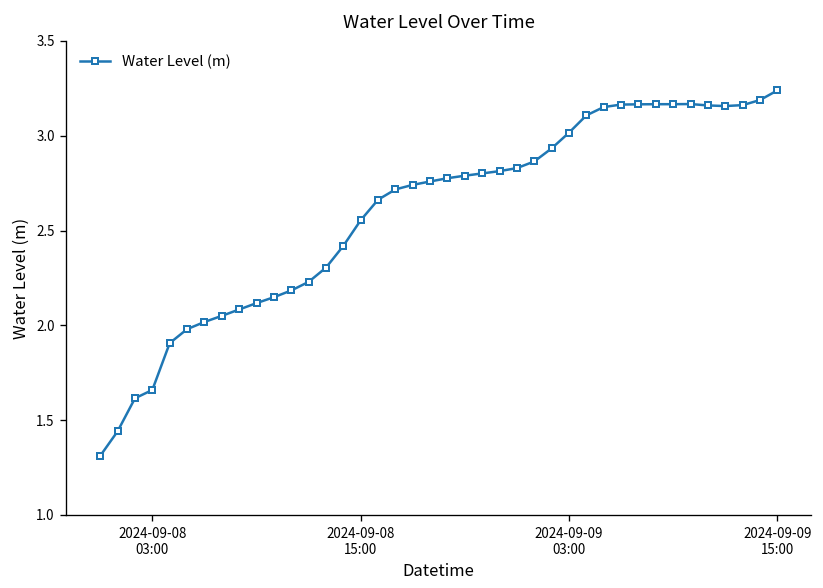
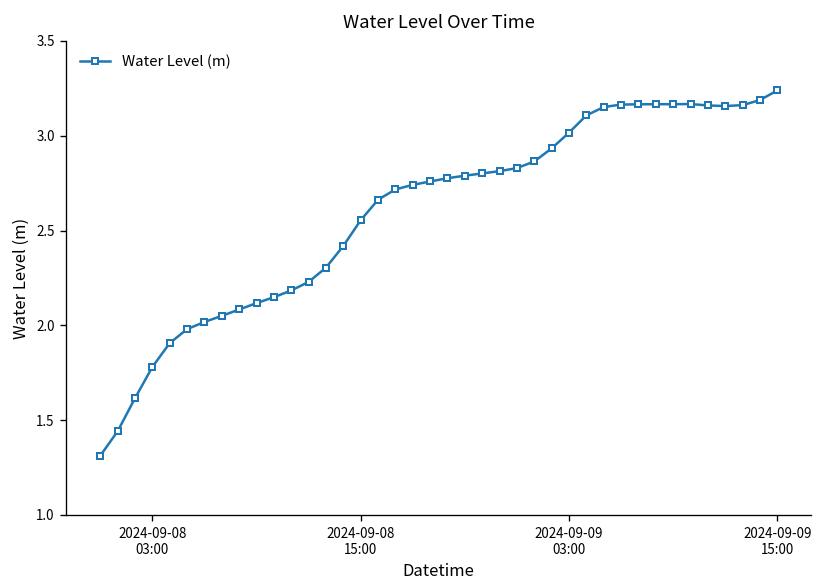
2024-09-08 03:00: 1.66 -> 1.78
